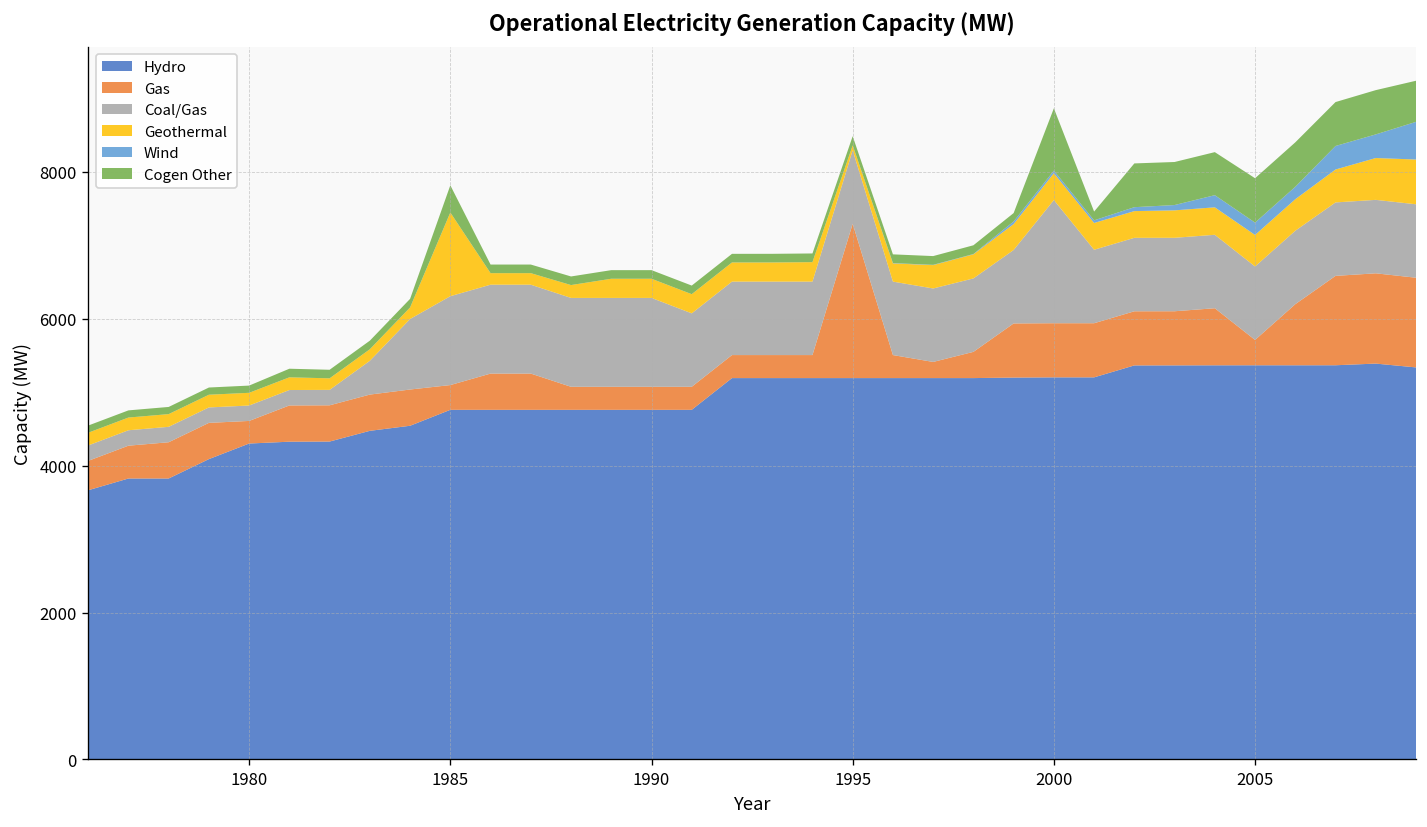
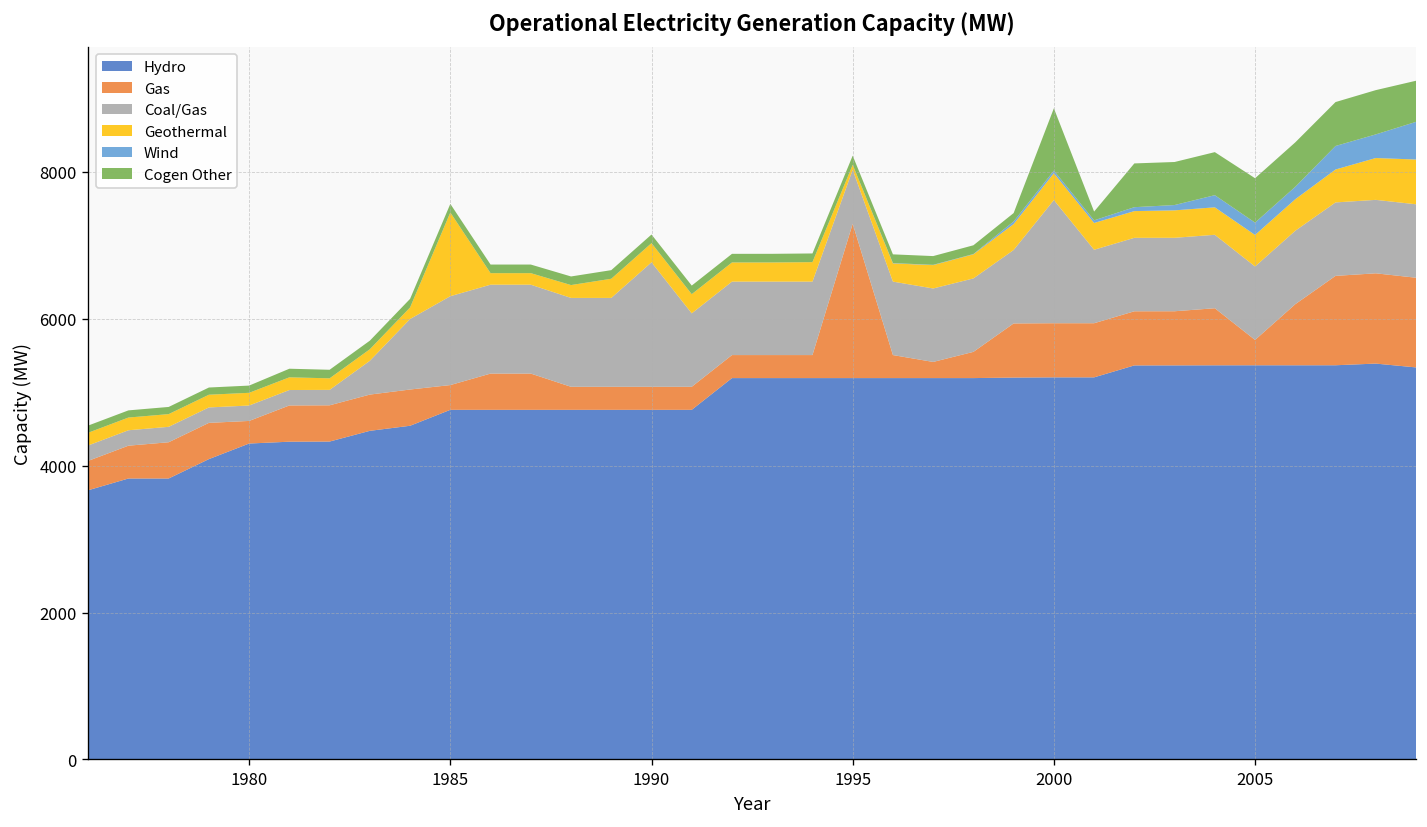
Cogen Other, 1985: 400 -> 100
Coal/Gas, 1990: 1200 -> 1700
Coal/Gas, 1995: 1000 -> 700
